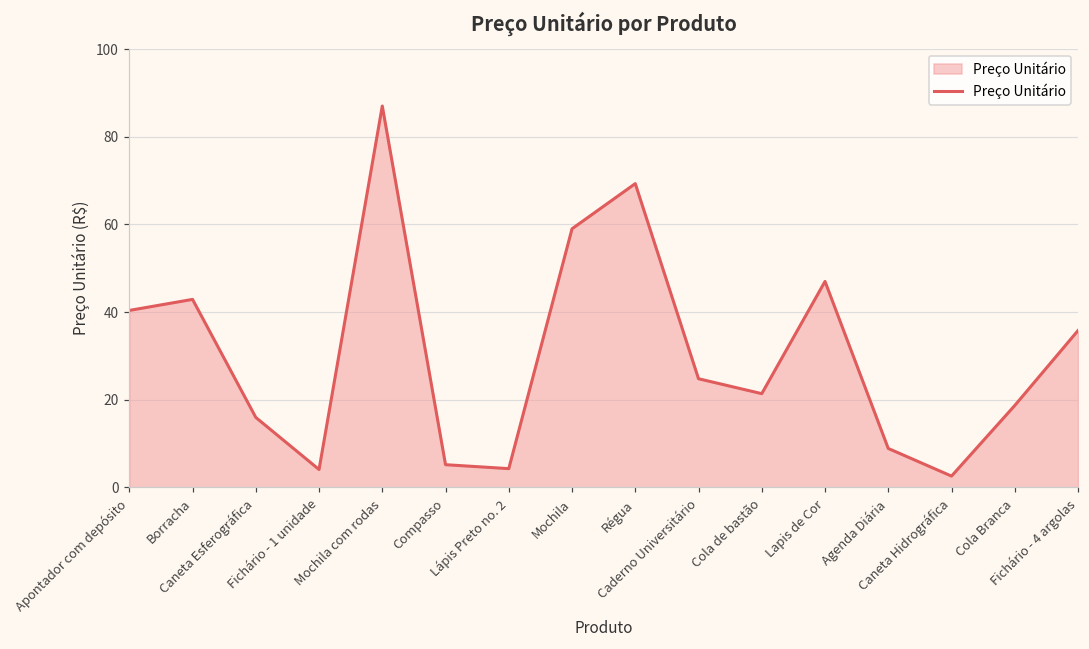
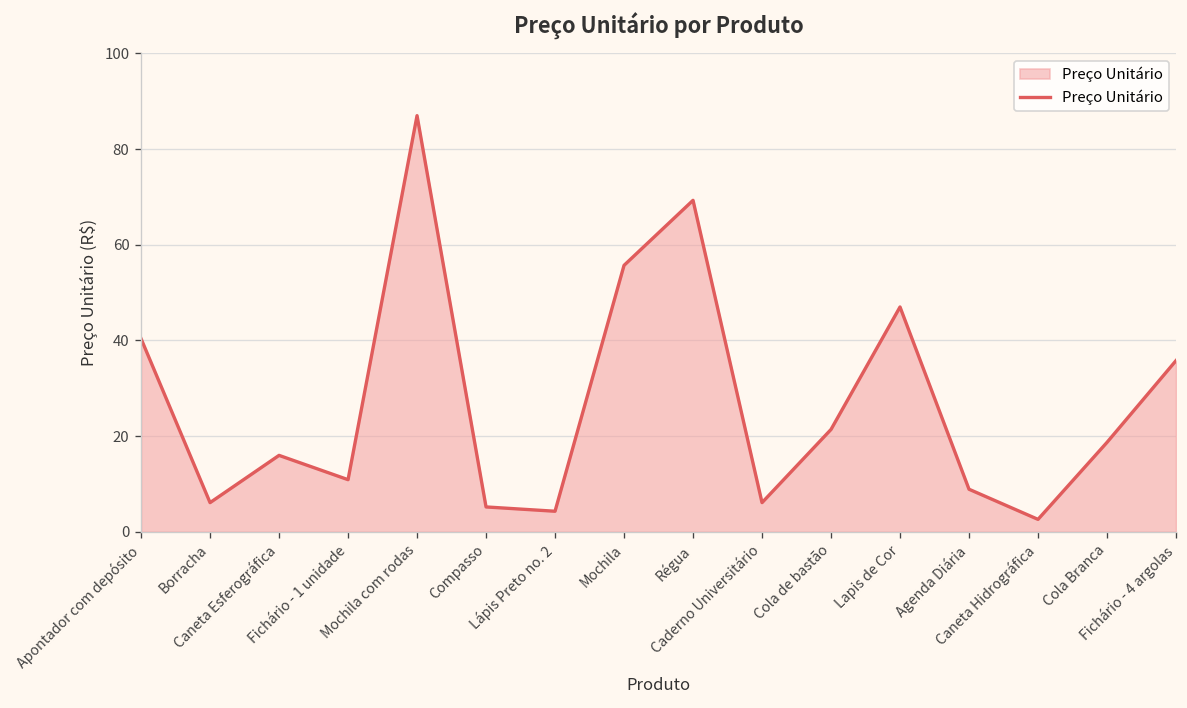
Borracha: 43 -> 6
Fichário - 1 unidade: 4 -> 11
Mochila: 59 -> 56
Caderno Universitário: 25 -> 6
